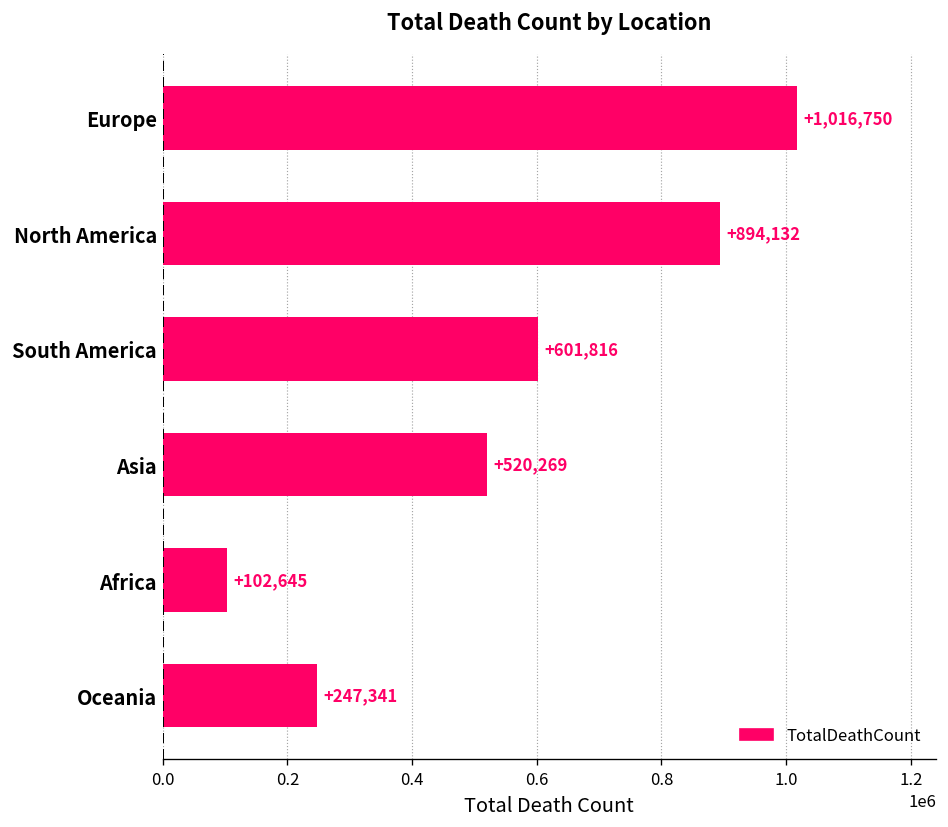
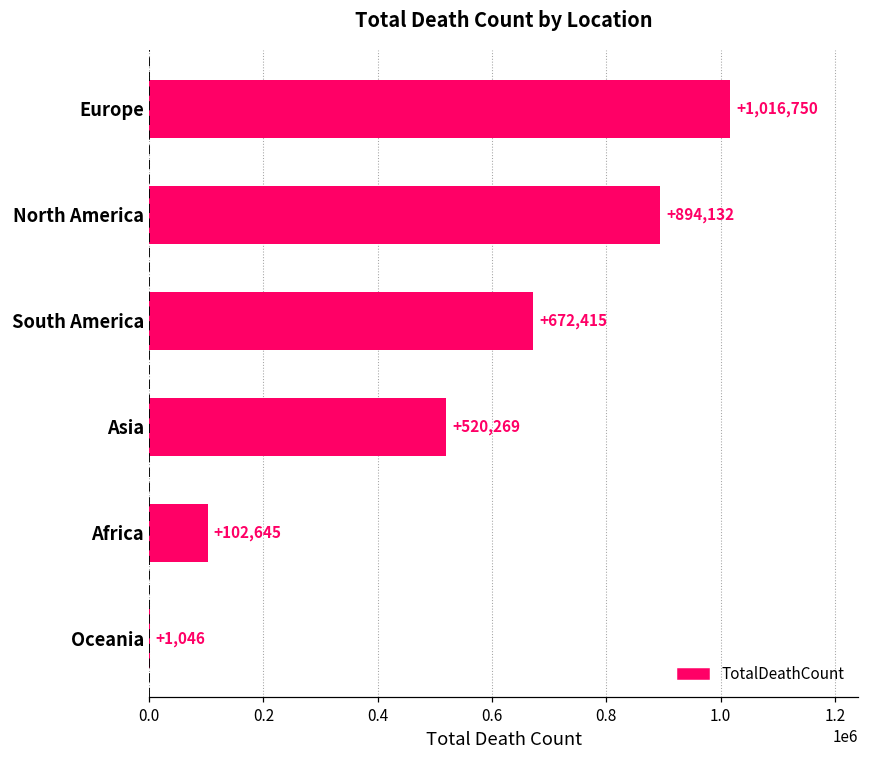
South America: +601,816 -> +672,415
Oceania: +247,341 -> +1,046
